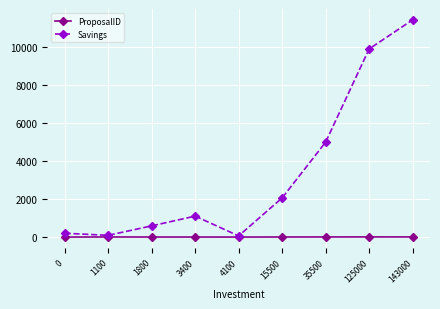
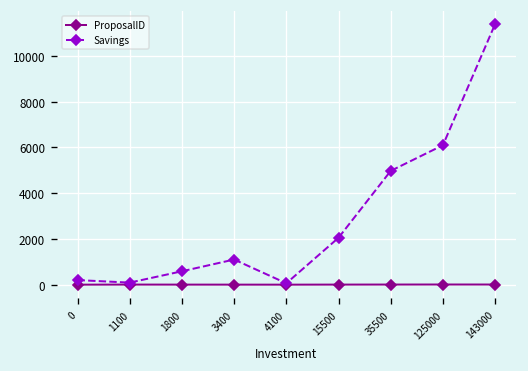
Savings, 125000: 9900 -> 6100
